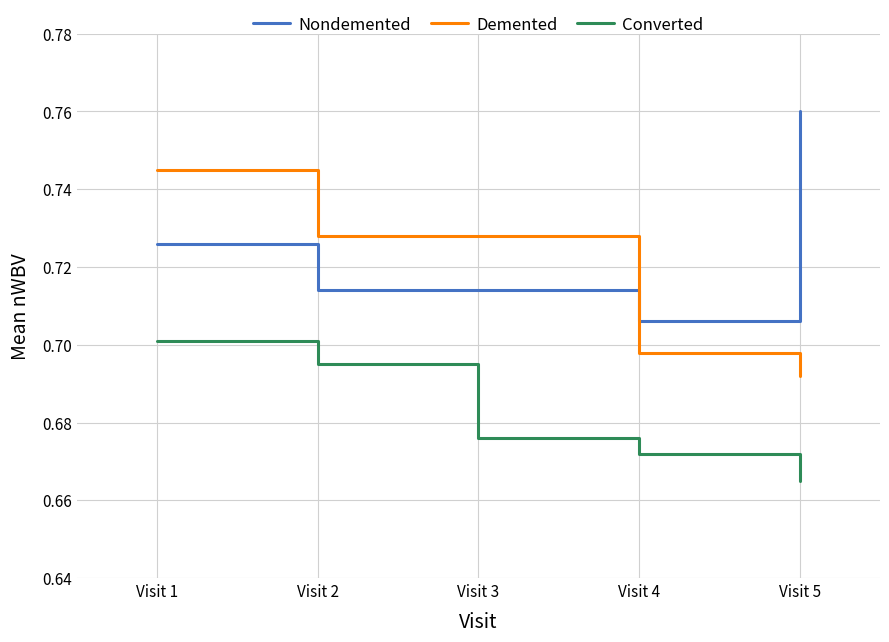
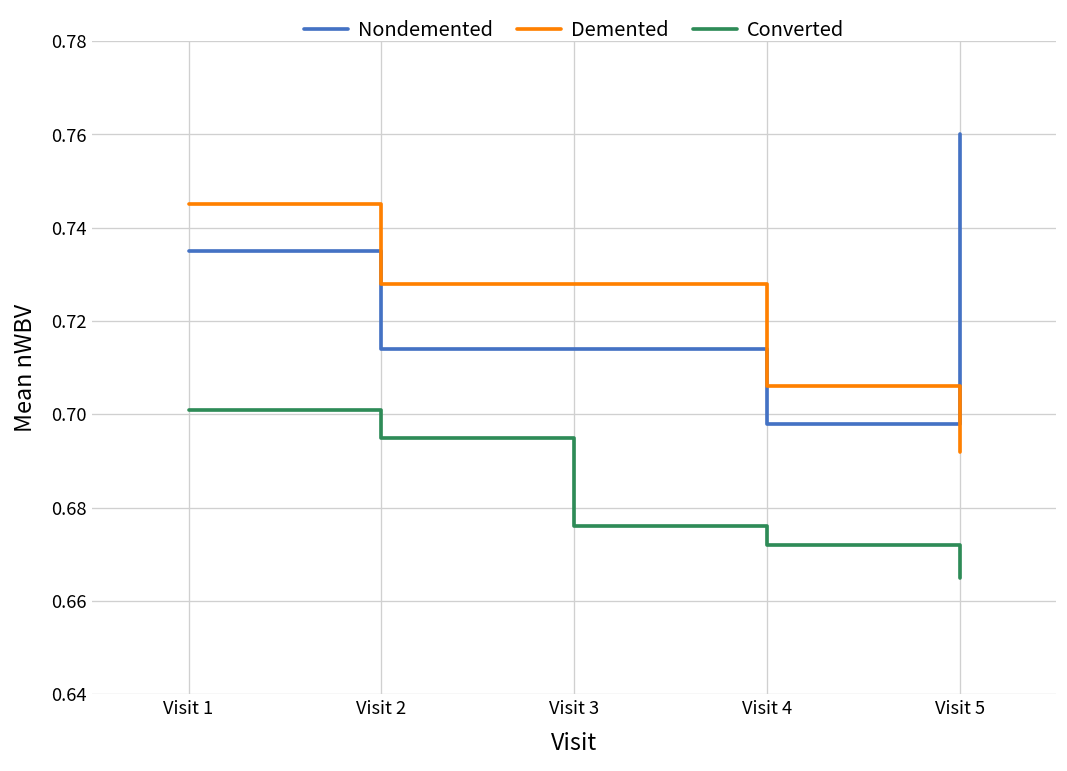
Nondemented, Visit 1: 0.726 -> 0.735
Nondemented, Visit 4: 0.706 -> 0.698
Demented, Visit 4: 0.698 -> 0.706
